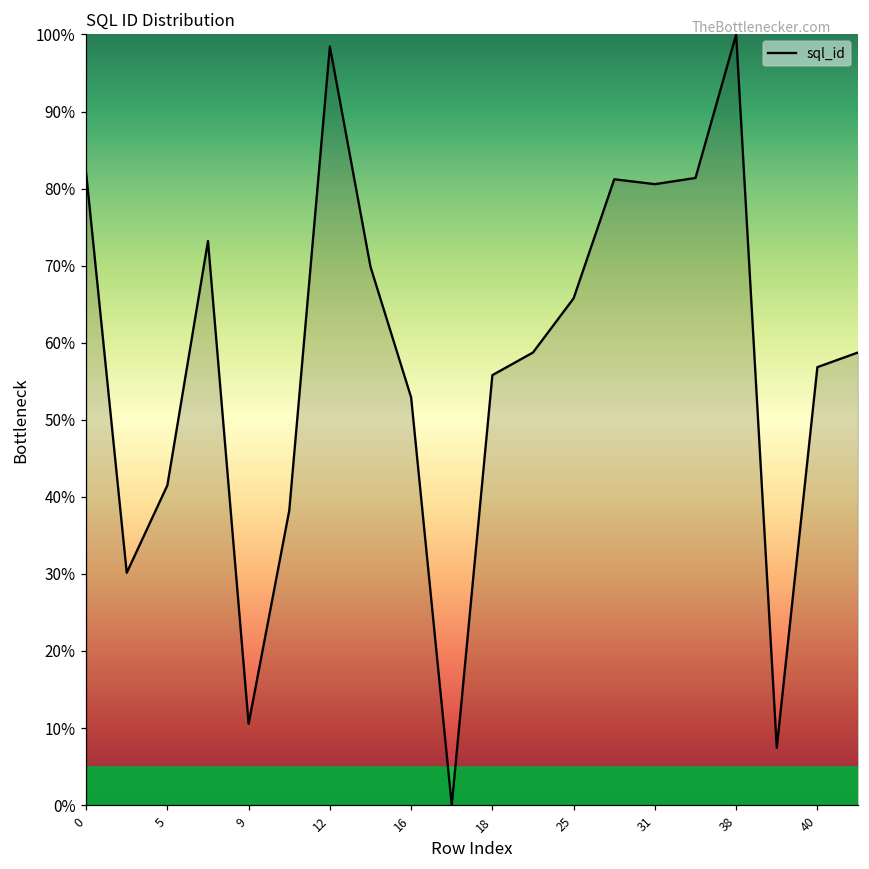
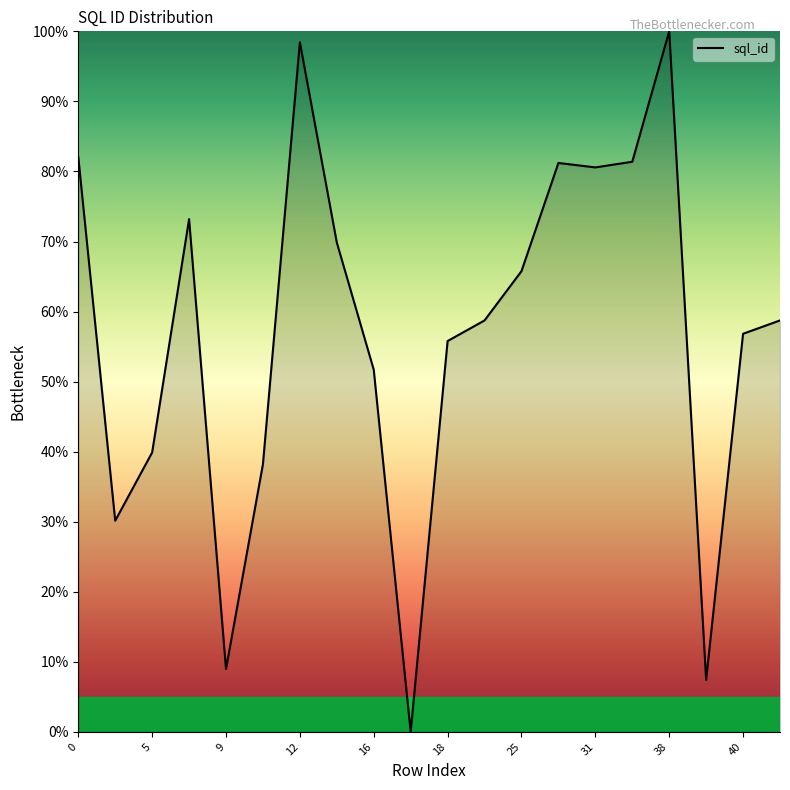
5: 41% -> 40%
9: 11% -> 9%
16: 53% -> 52%
